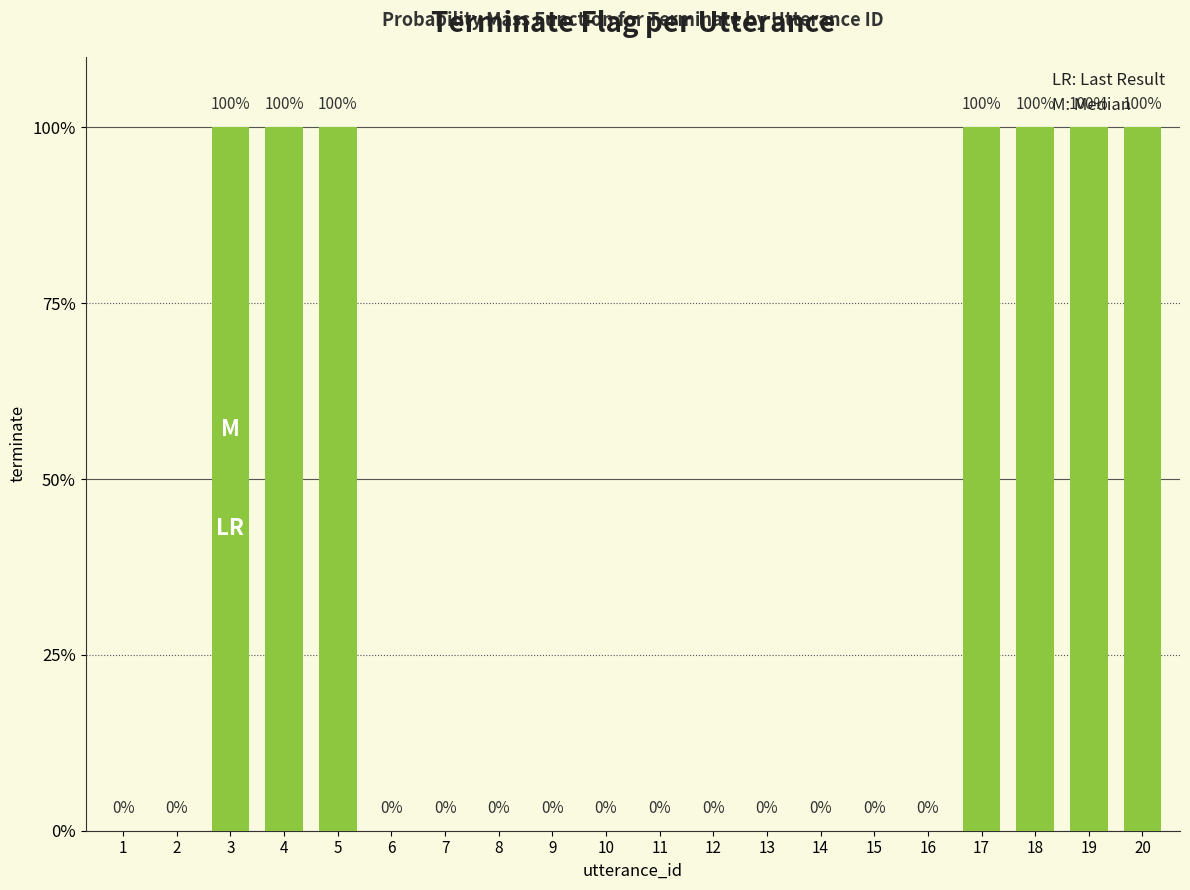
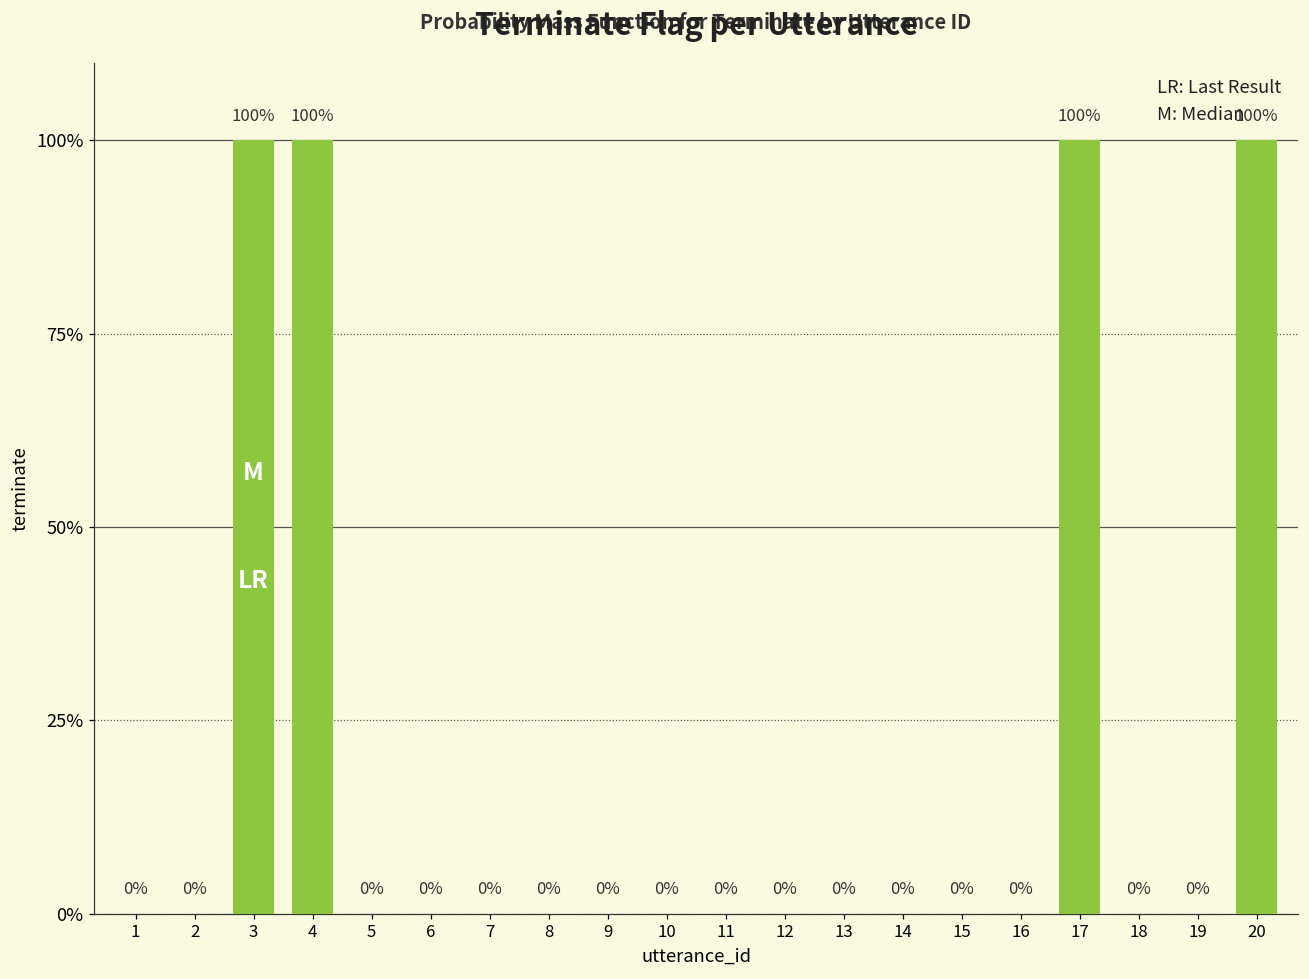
5: 100% -> 0%
18: 100% -> 0%
19: 100% -> 0%
